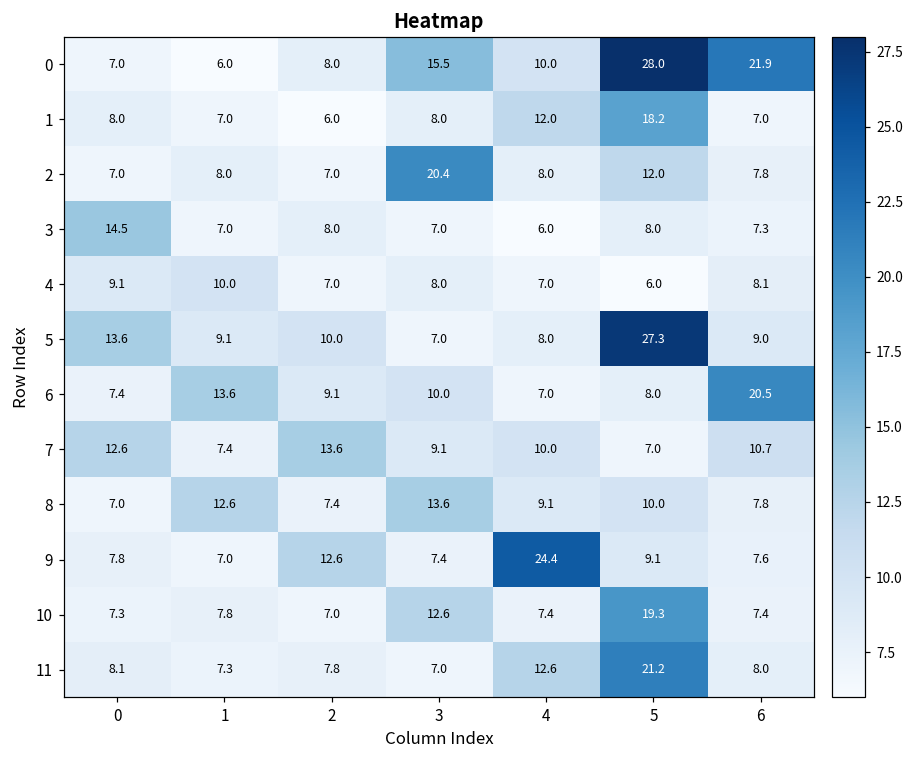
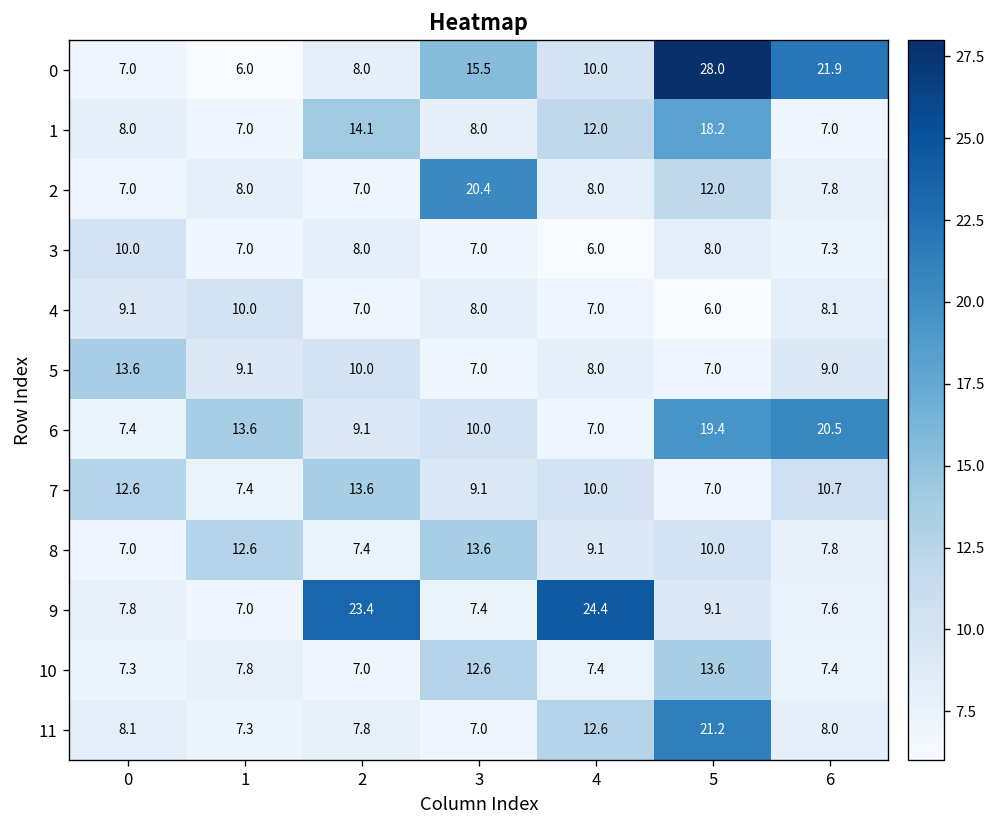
1, 2: 6.0 -> 14.1
3, 0: 14.5 -> 10.0
5, 5: 27.3 -> 7.0
6, 5: 8.0 -> 19.4
9, 2: 12.6 -> 23.4
10, 5: 19.3 -> 13.6
